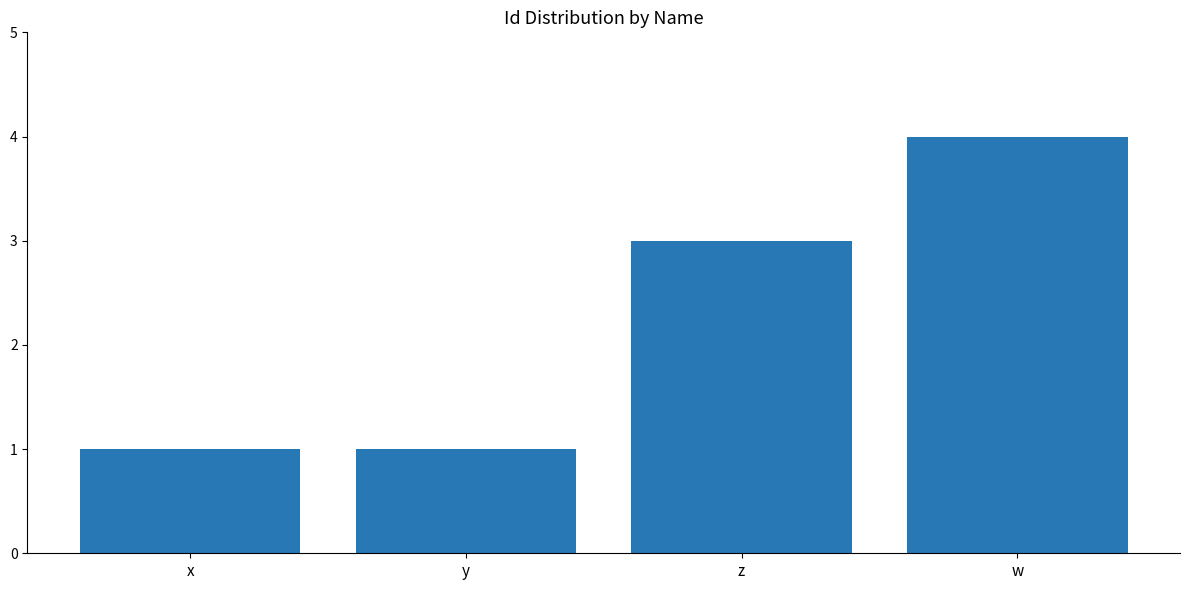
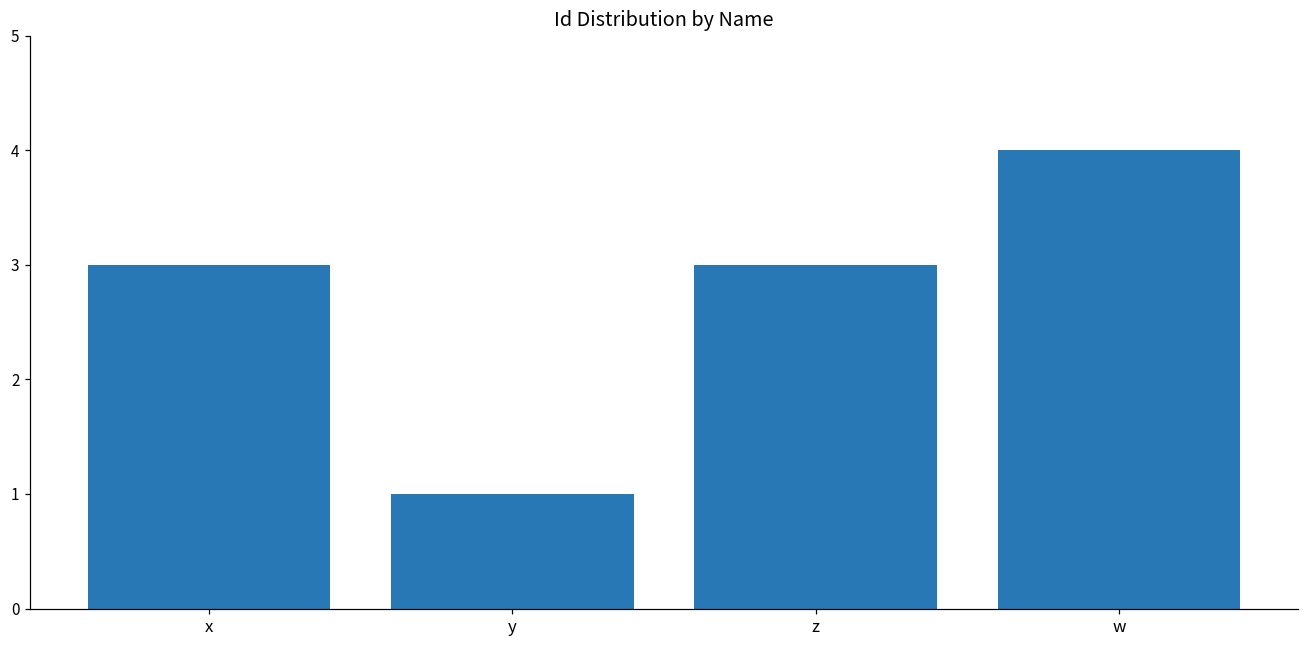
x: 1 -> 3
